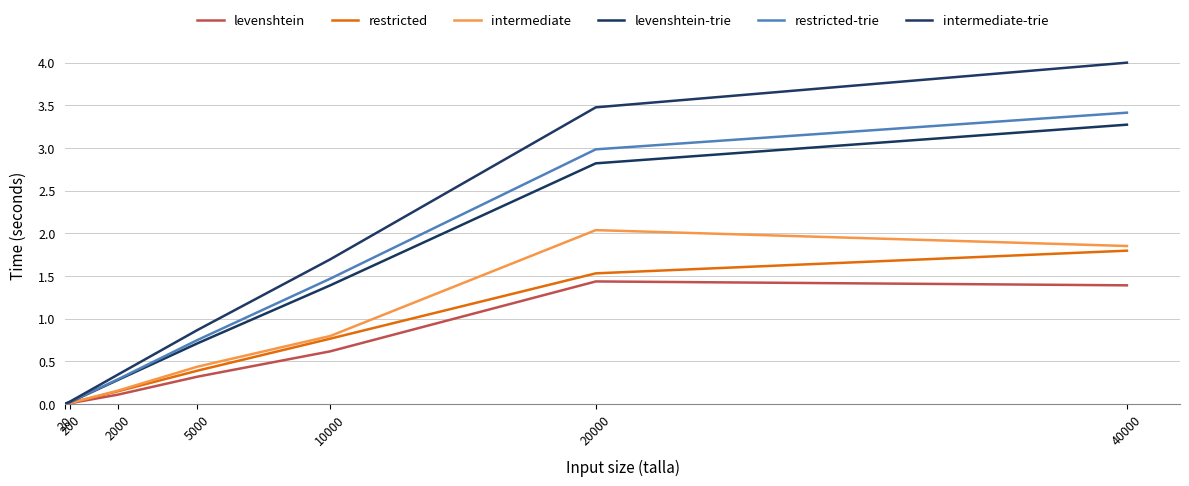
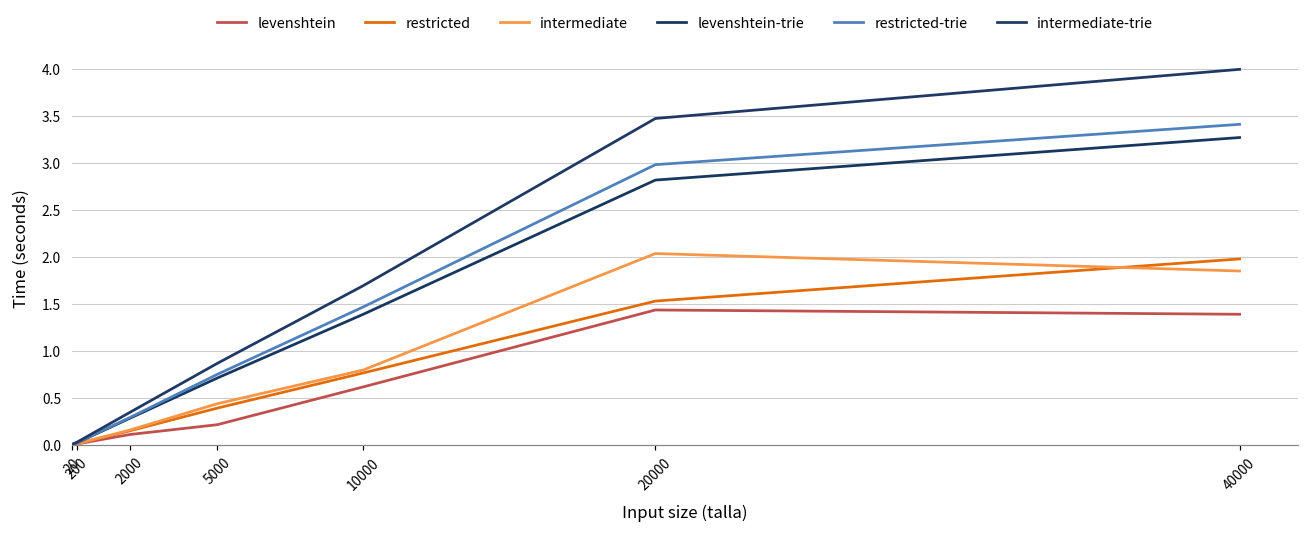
levenshtein, 5000: 0.3 -> 0.2
restricted, 40000: 1.8 -> 2.0
